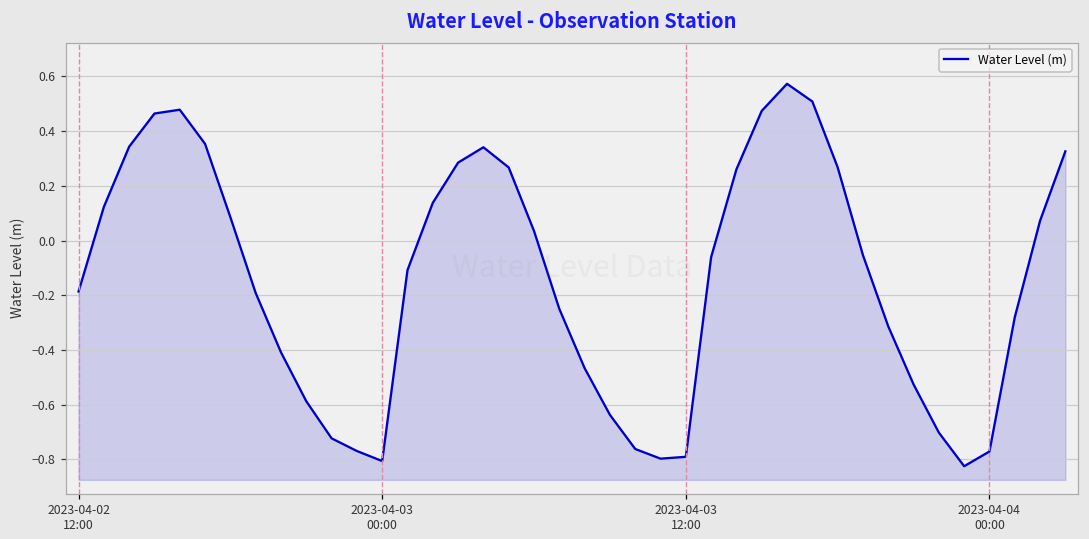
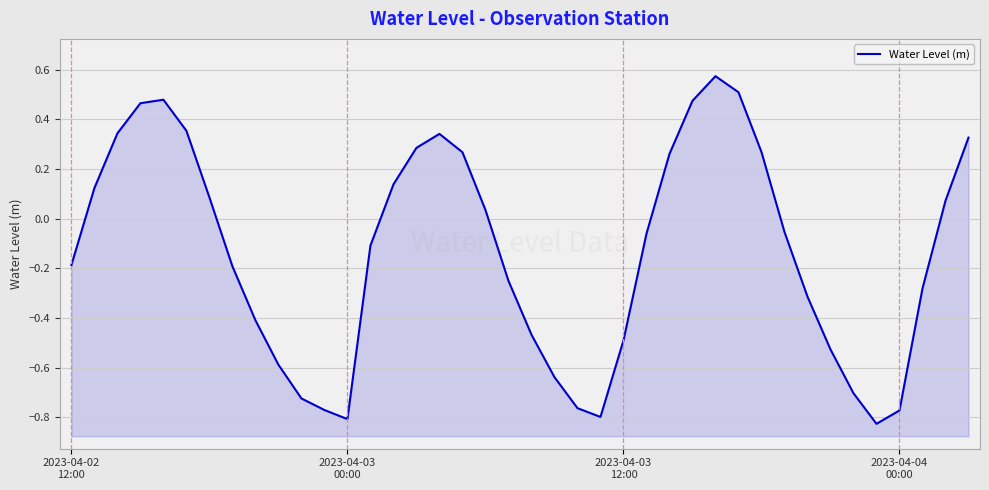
2023-04-03 12:00: -0.79 -> -0.49
